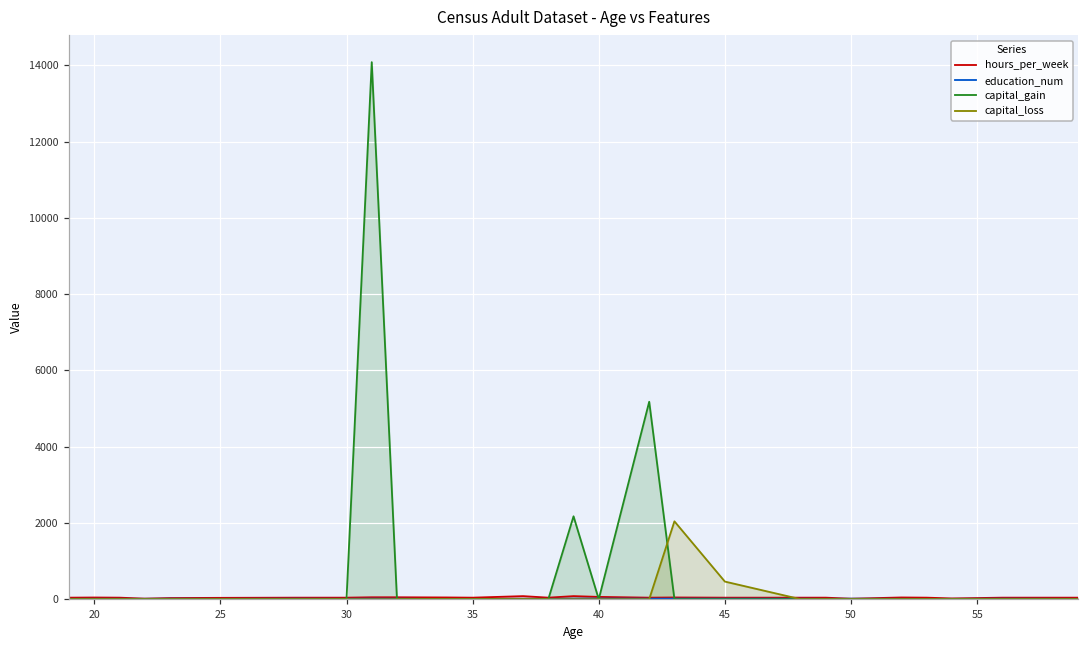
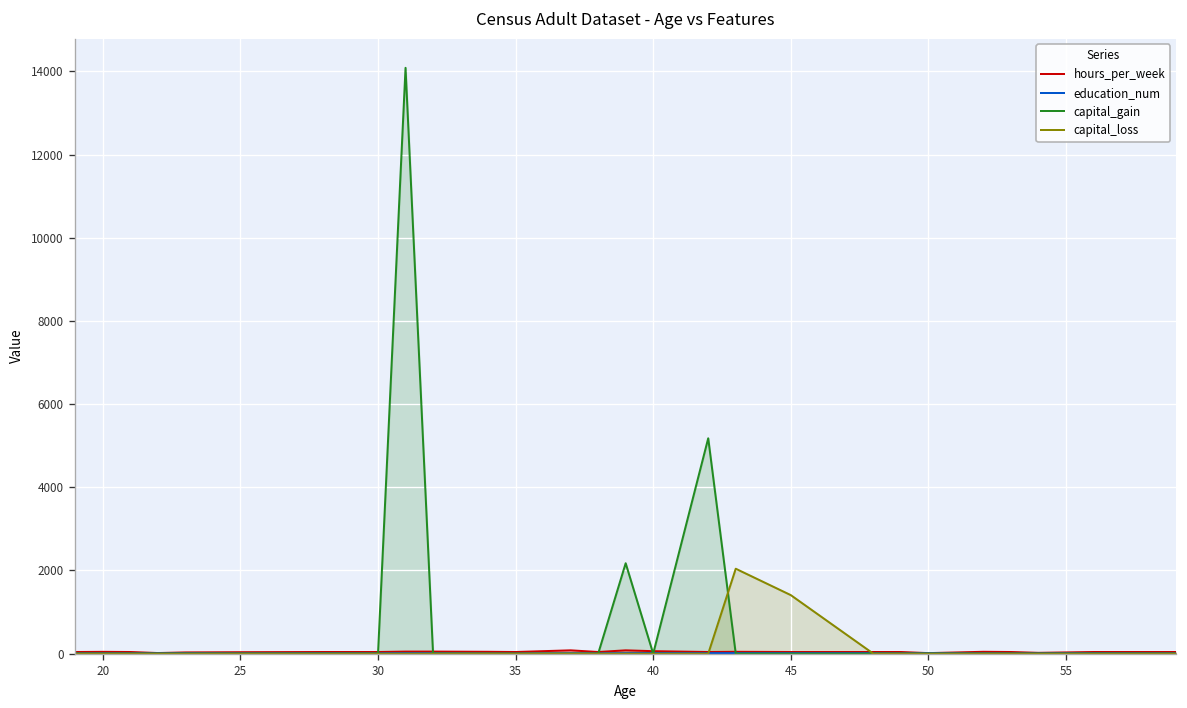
capital_loss, 45: 500 -> 1400
